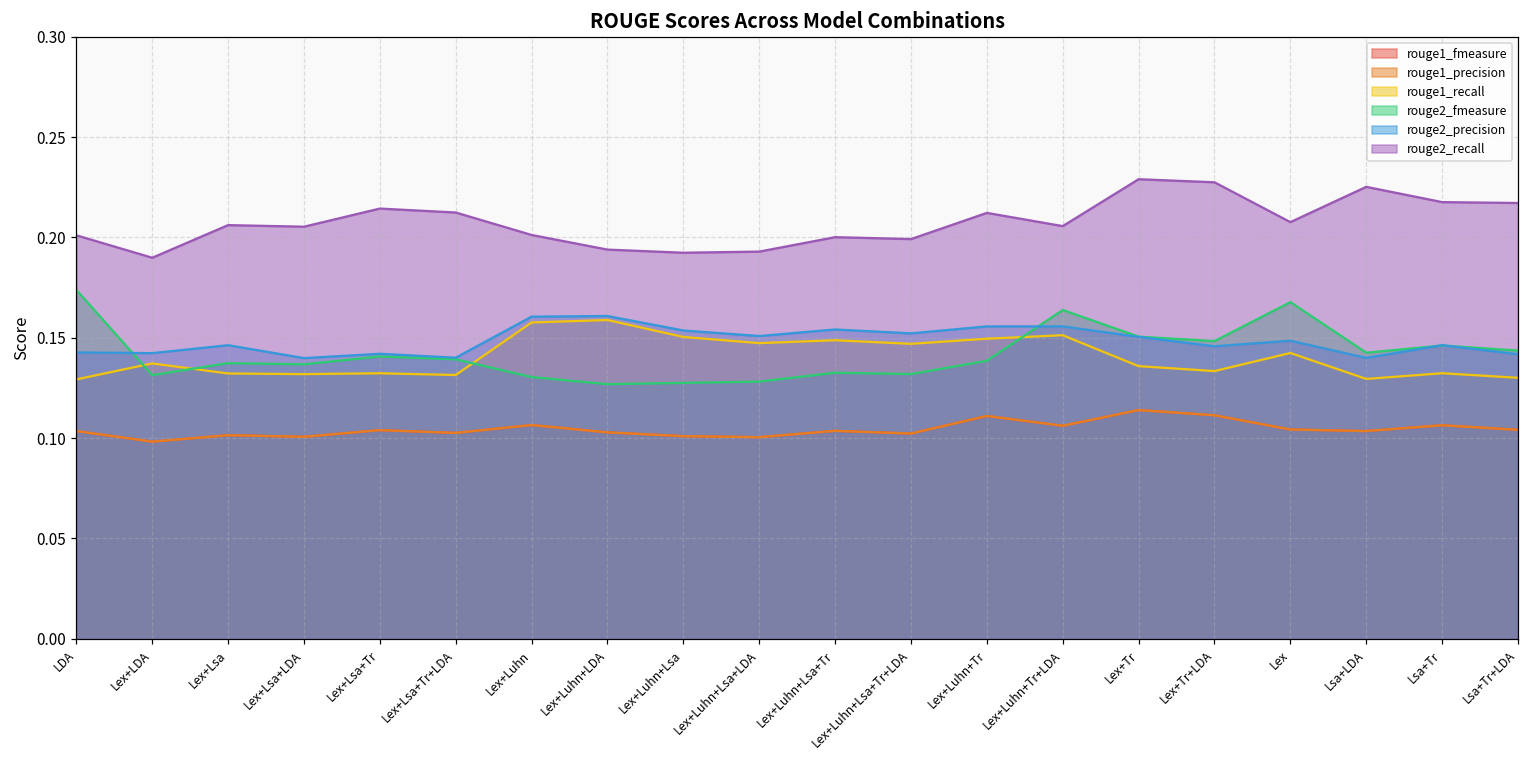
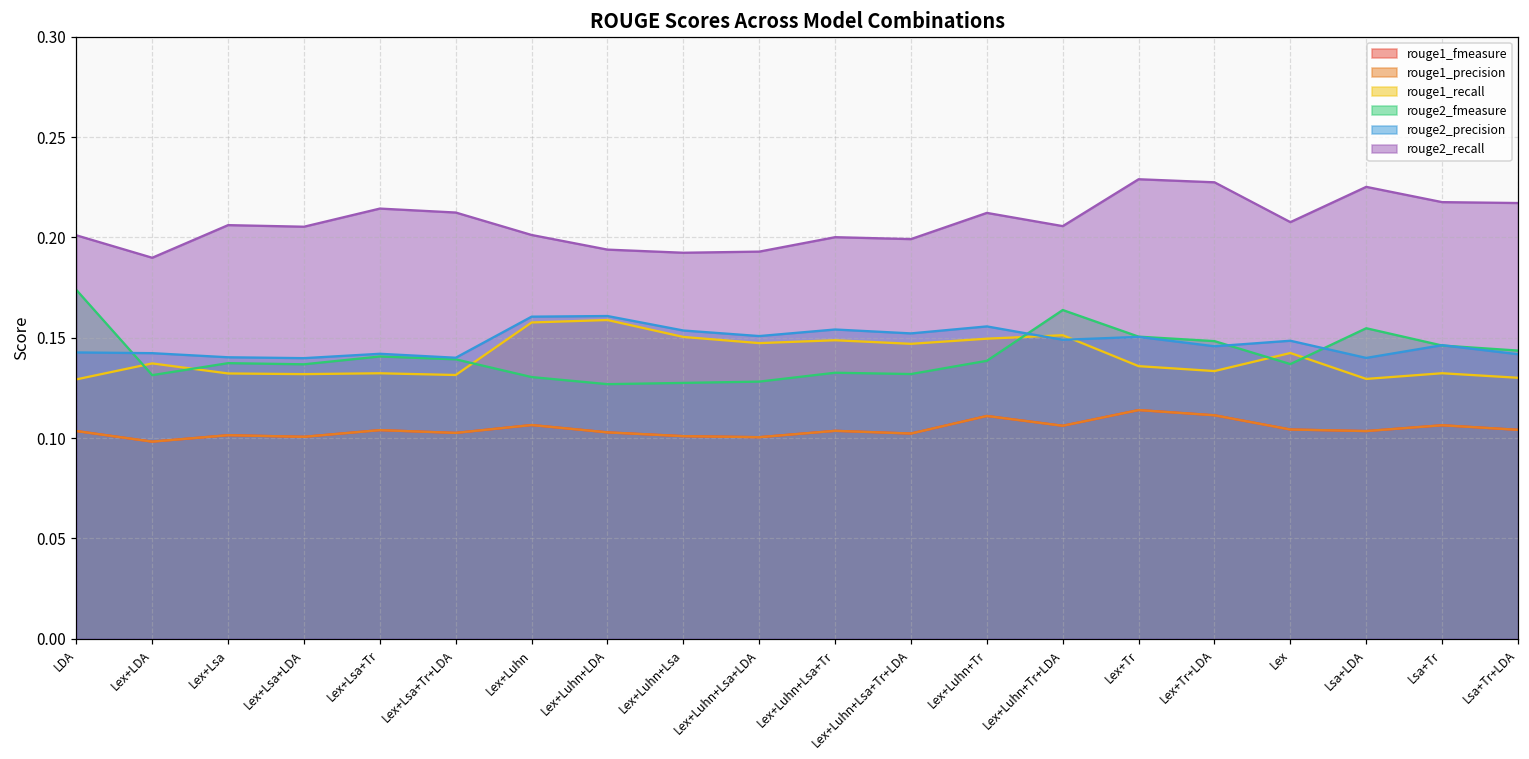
rouge2_precision, Lex+Lsa: 0.146 -> 0.140
rouge2_precision, Lex+Luhn+Tr+LDA: 0.156 -> 0.149
rouge2_fmeasure, Lex: 0.168 -> 0.137
rouge2_fmeasure, Lsa+LDA: 0.143 -> 0.155
